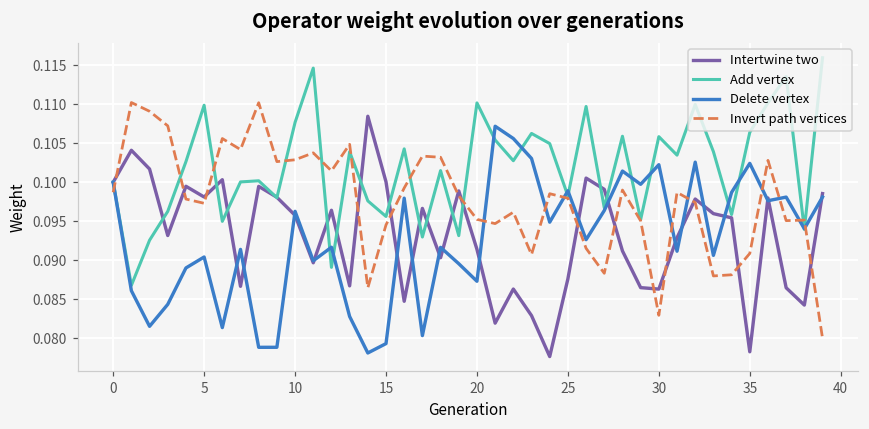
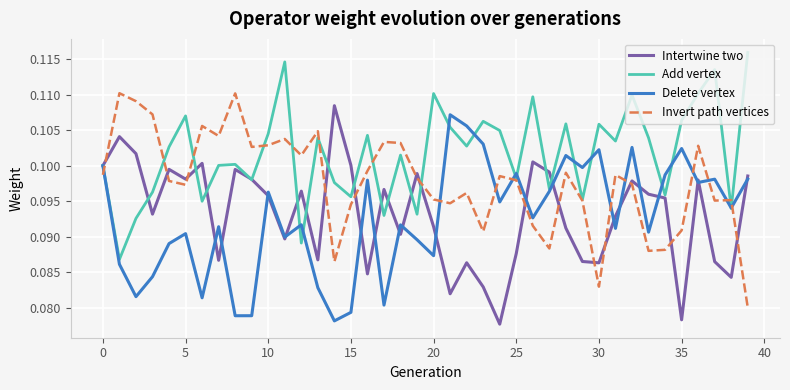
Add vertex, 5: 0.110 -> 0.107
Add vertex, 10: 0.108 -> 0.105
